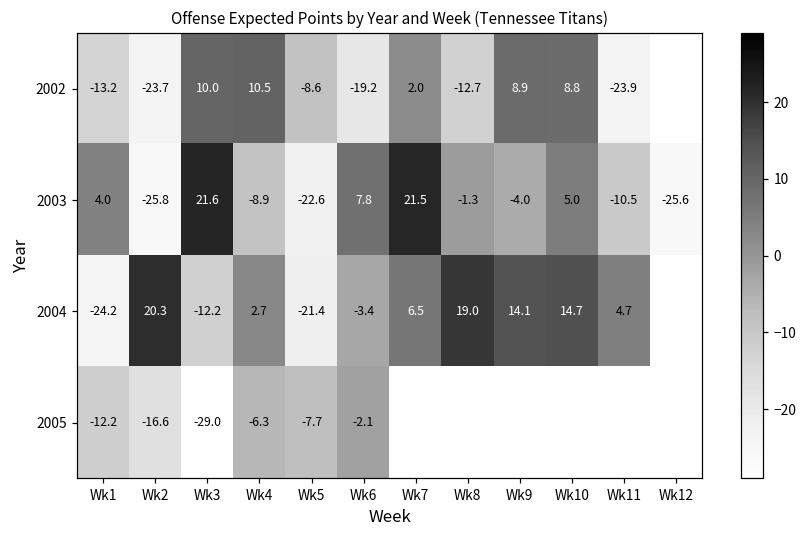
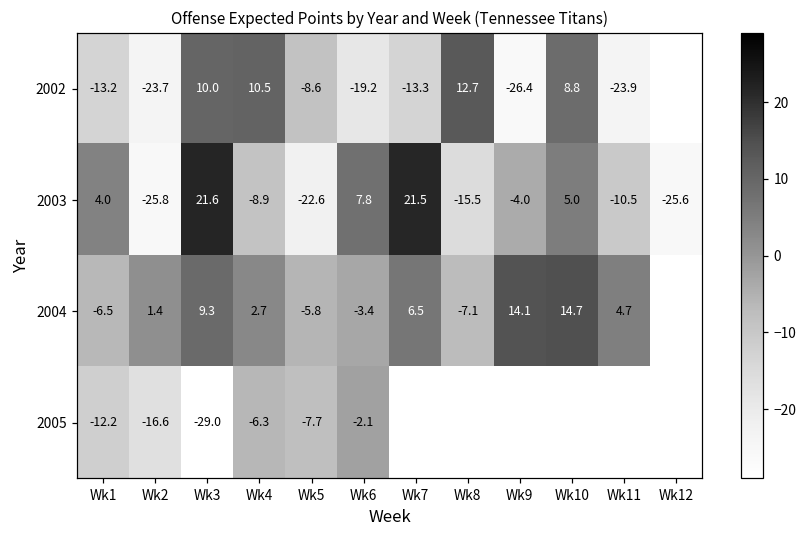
2002, Wk7: 2.0 -> -13.3
2002, Wk8: -12.7 -> 12.7
2002, Wk9: 8.9 -> -26.4
2003, Wk8: -1.3 -> -15.5
2004, Wk1: -24.2 -> -6.5
2004, Wk2: 20.3 -> 1.4
2004, Wk3: -12.2 -> 9.3
2004, Wk5: -21.4 -> -5.8
2004, Wk8: 19.0 -> -7.1
